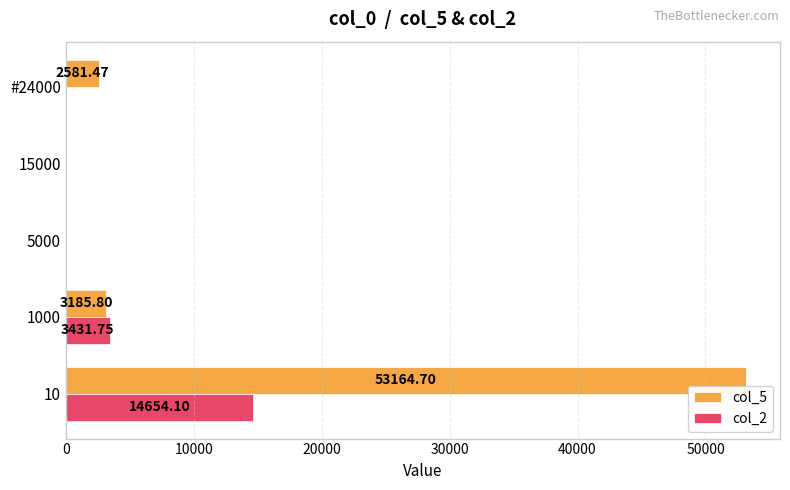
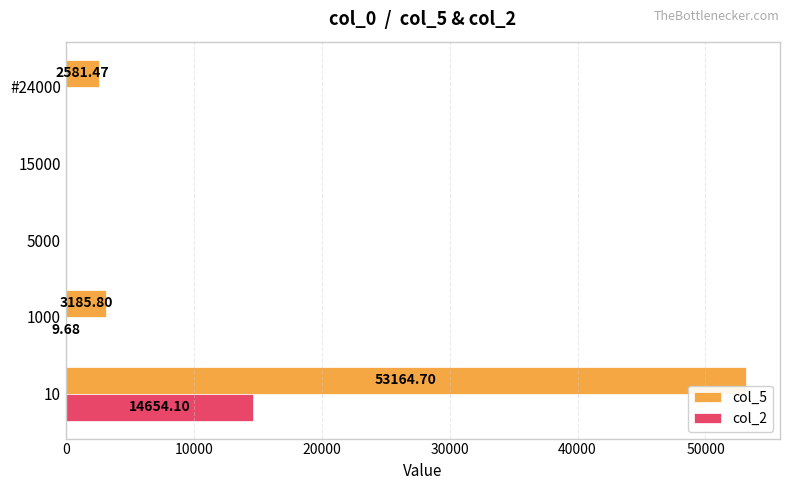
col_2, 1000: 3431.75 -> 9.68
